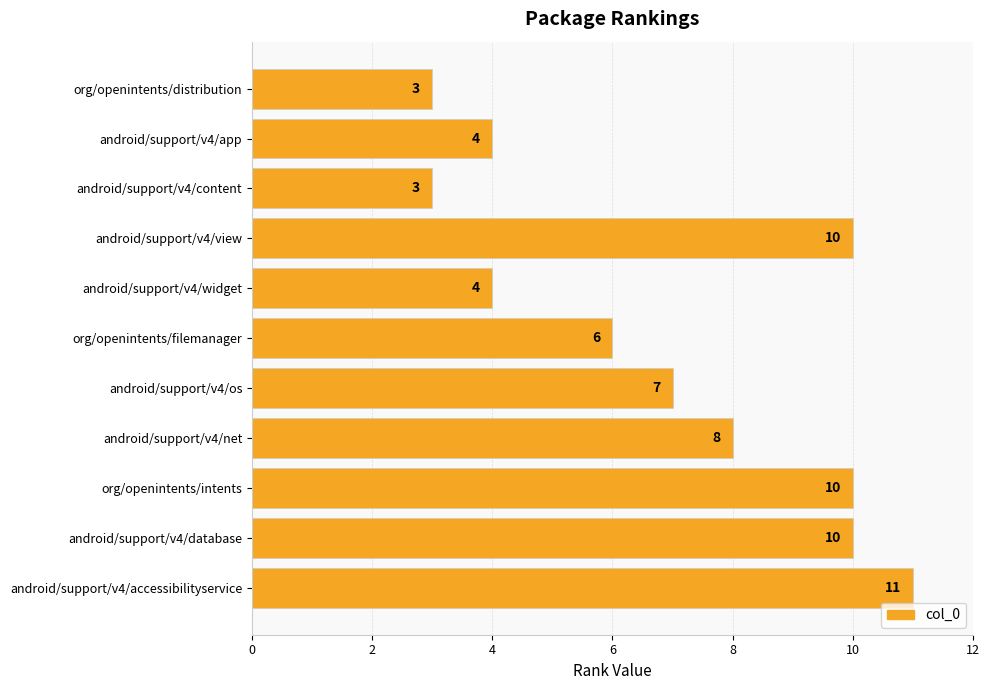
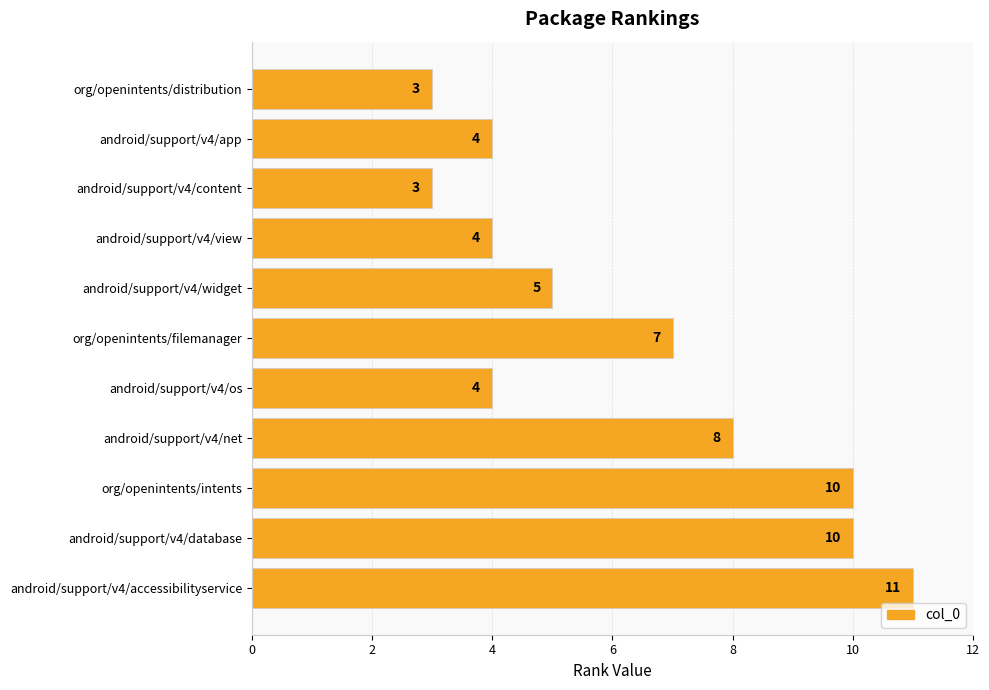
android/support/v4/view: 10 -> 4
android/support/v4/widget: 4 -> 5
org/openintents/filemanager: 6 -> 7
android/support/v4/os: 7 -> 4
